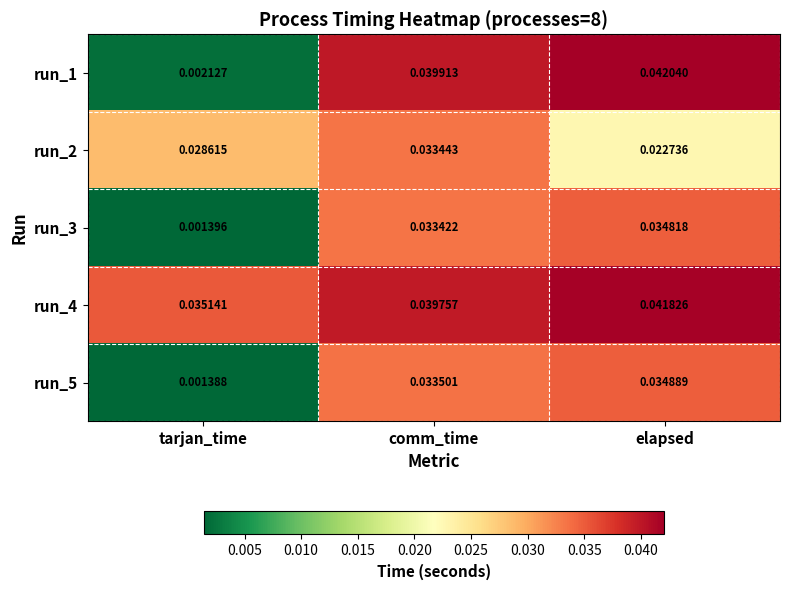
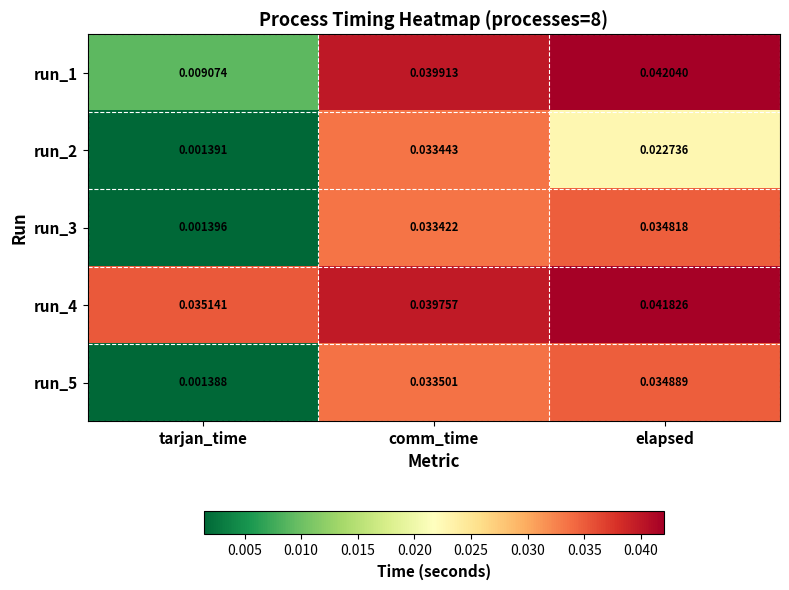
run_1, tarjan_time: 0.002127 -> 0.009074
run_2, tarjan_time: 0.028615 -> 0.001391
